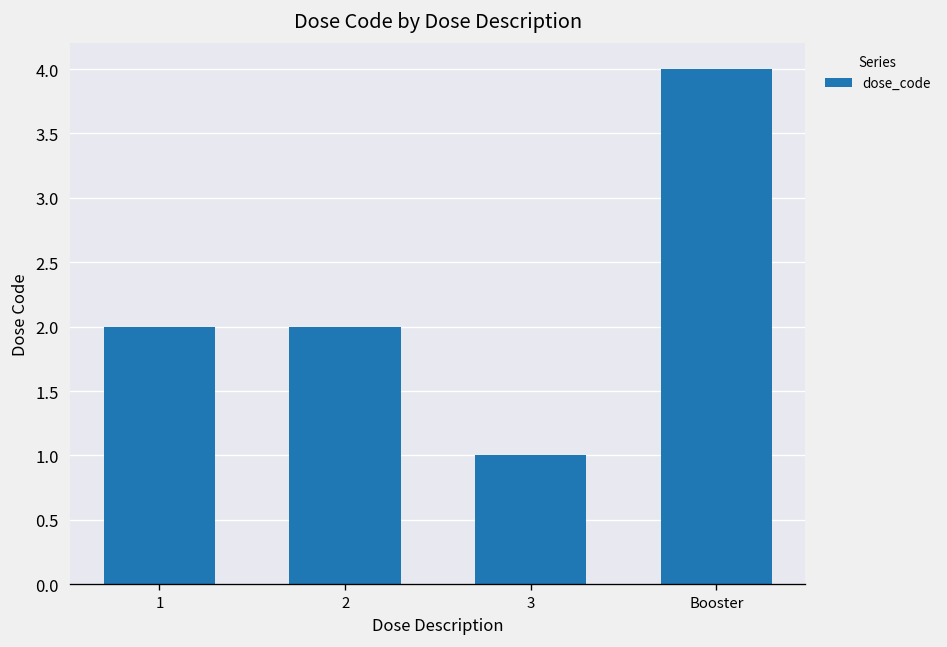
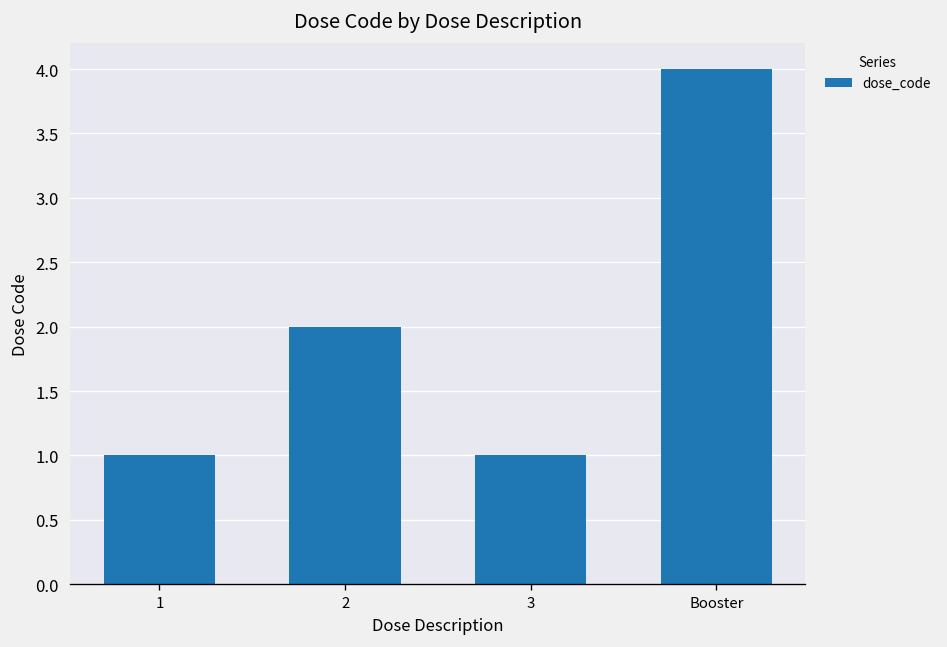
1: 2 -> 1
